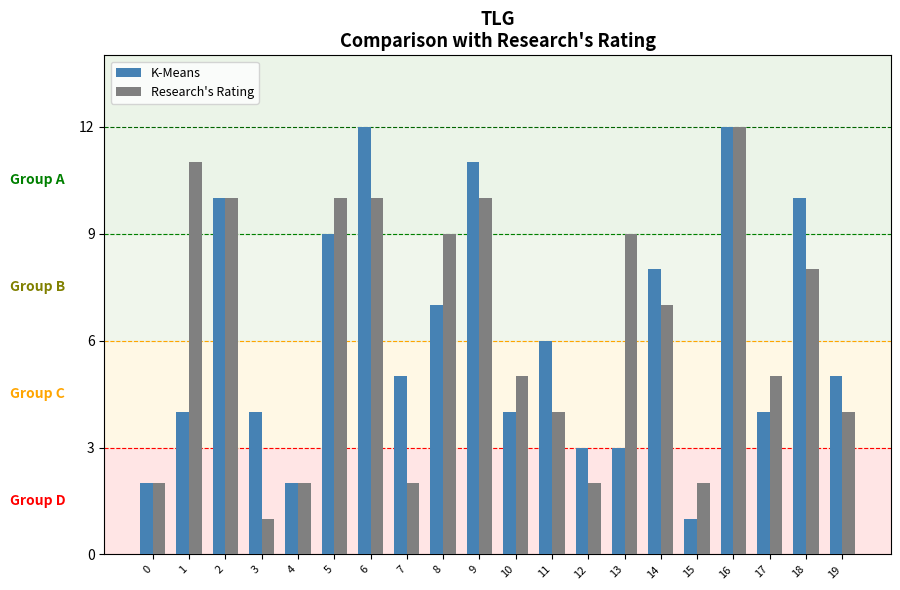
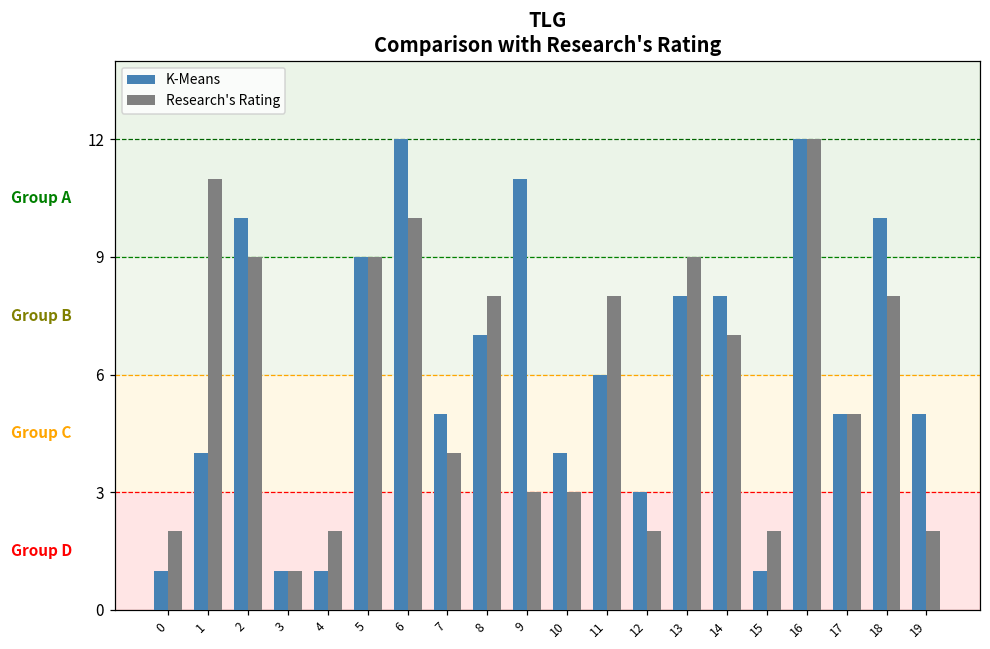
K-Means, 0: 2 -> 1
Research's Rating, 2: 10 -> 9
K-Means, 3: 4 -> 1
K-Means, 4: 2 -> 1
Research's Rating, 5: 10 -> 9
Research's Rating, 7: 2 -> 4
Research's Rating, 8: 9 -> 8
Research's Rating, 9: 10 -> 3
Research's Rating, 10: 5 -> 3
Research's Rating, 11: 4 -> 8
K-Means, 13: 3 -> 8
K-Means, 17: 4 -> 5
Research's Rating, 19: 4 -> 2
